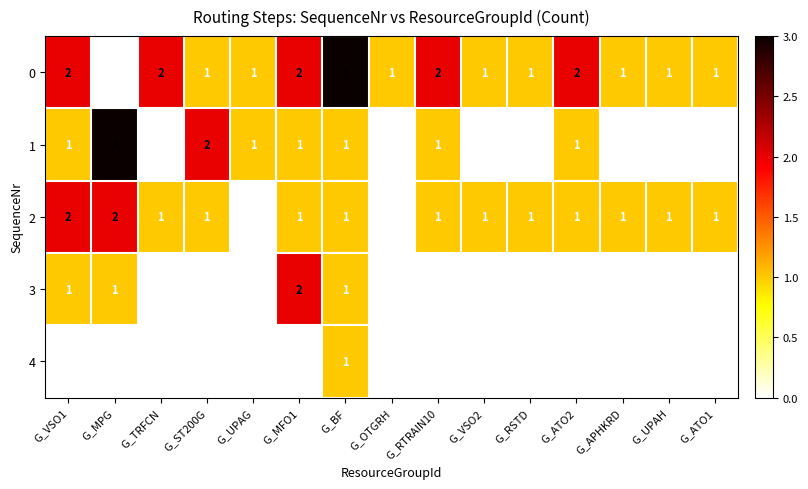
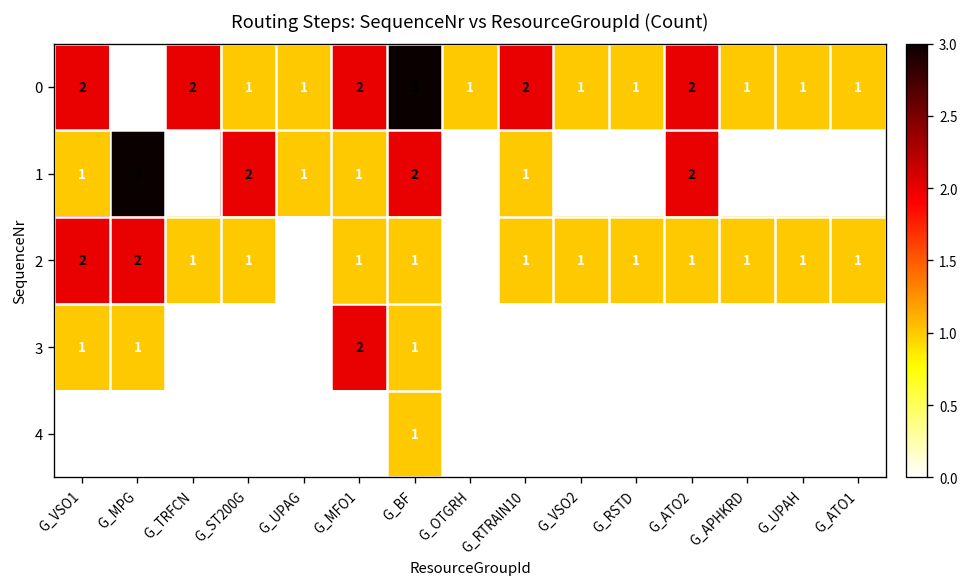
1, G_BF: 1 -> 2
1, G_ATO2: 1 -> 2
